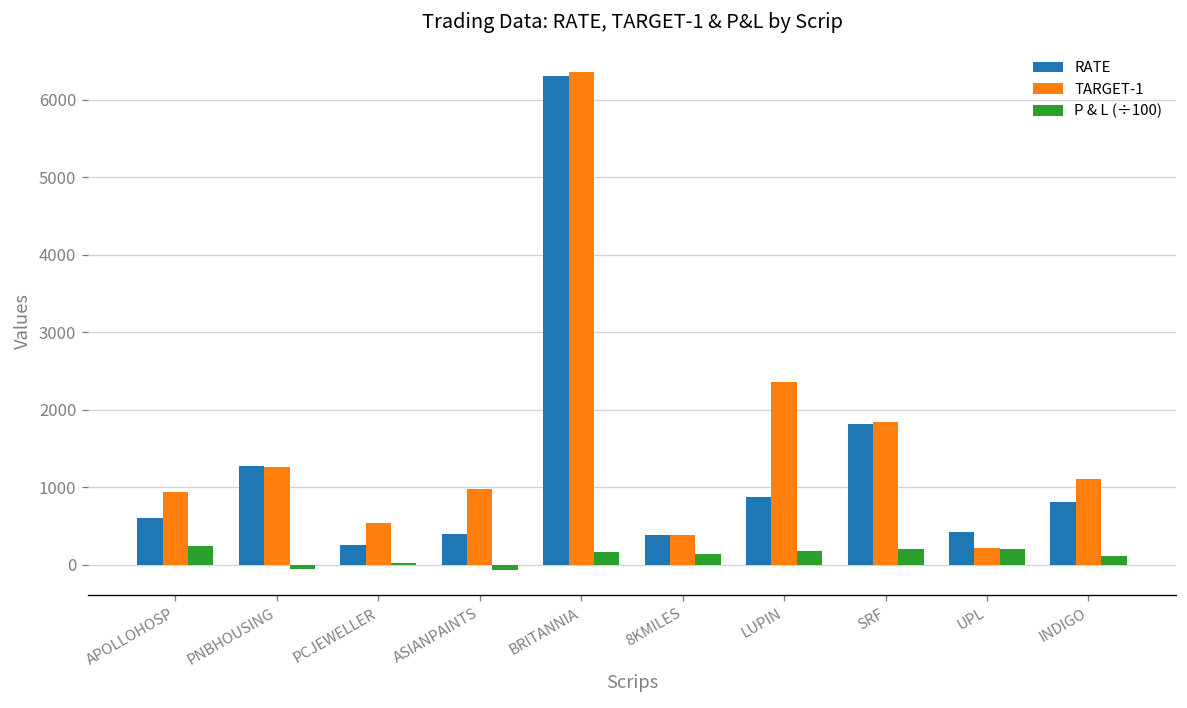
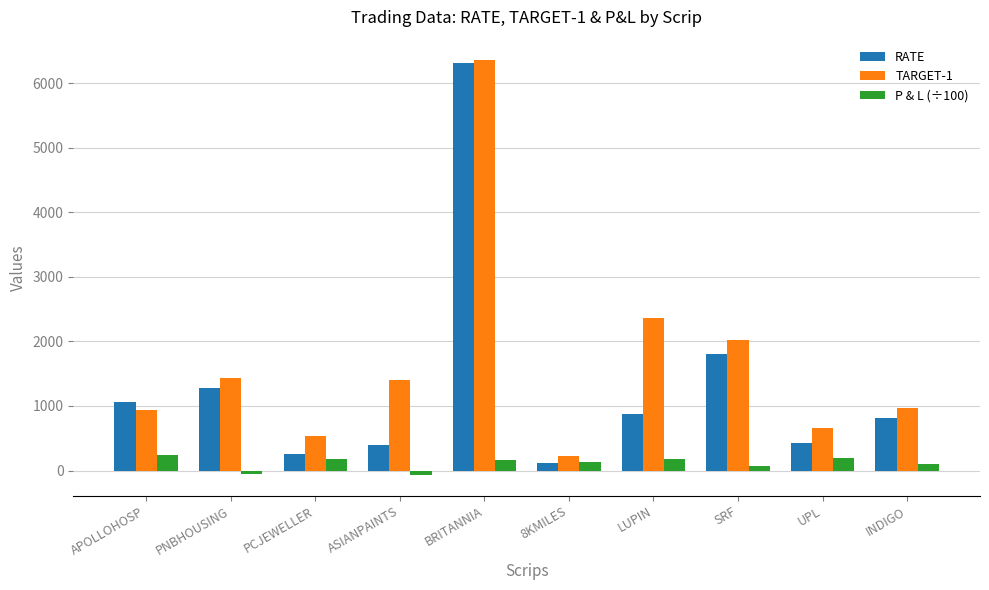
RATE, APOLLOHOSP: 600 -> 1100
TARGET-1, PNBHOUSING: 1300 -> 1400
P & L (÷100), PCJEWELLER: 0 -> 200
TARGET-1, ASIANPAINTS: 1000 -> 1400
RATE, 8KMILES: 400 -> 100
TARGET-1, 8KMILES: 400 -> 200
TARGET-1, SRF: 1800 -> 2000
P & L (÷100), SRF: 200 -> 100
TARGET-1, UPL: 200 -> 700
TARGET-1, INDIGO: 1100 -> 1000
